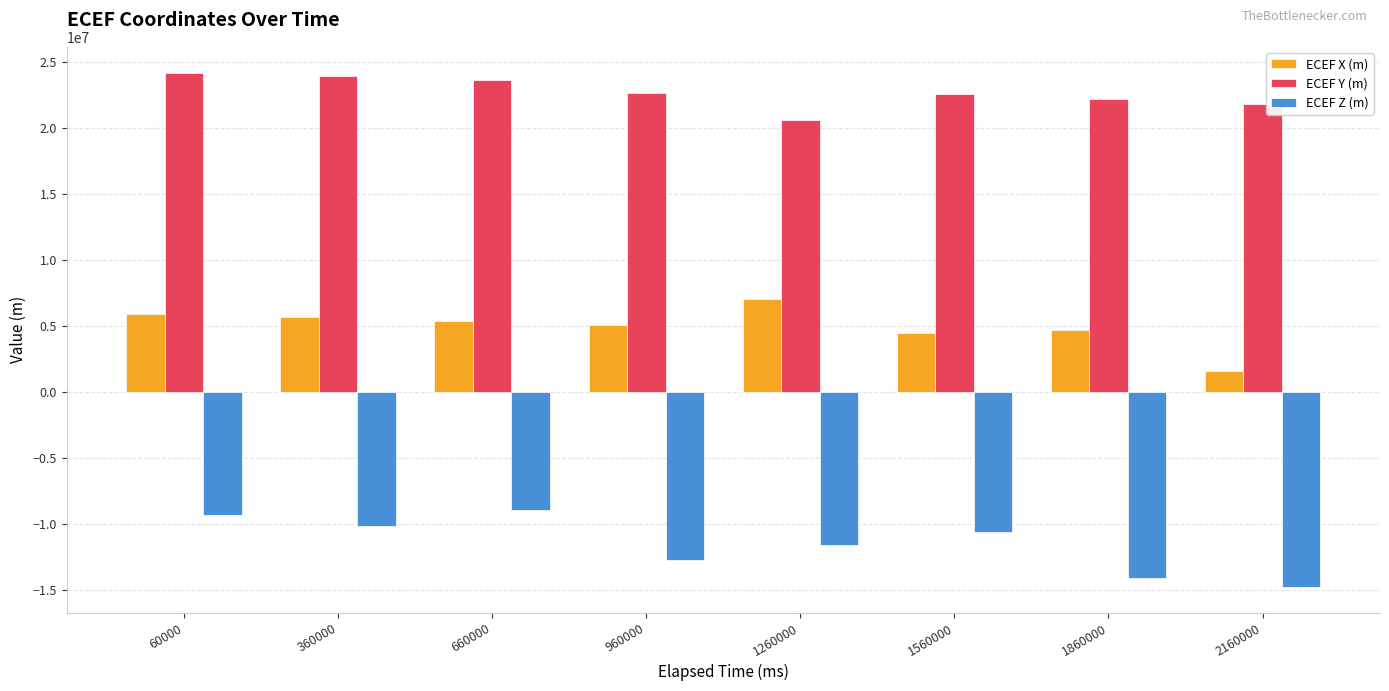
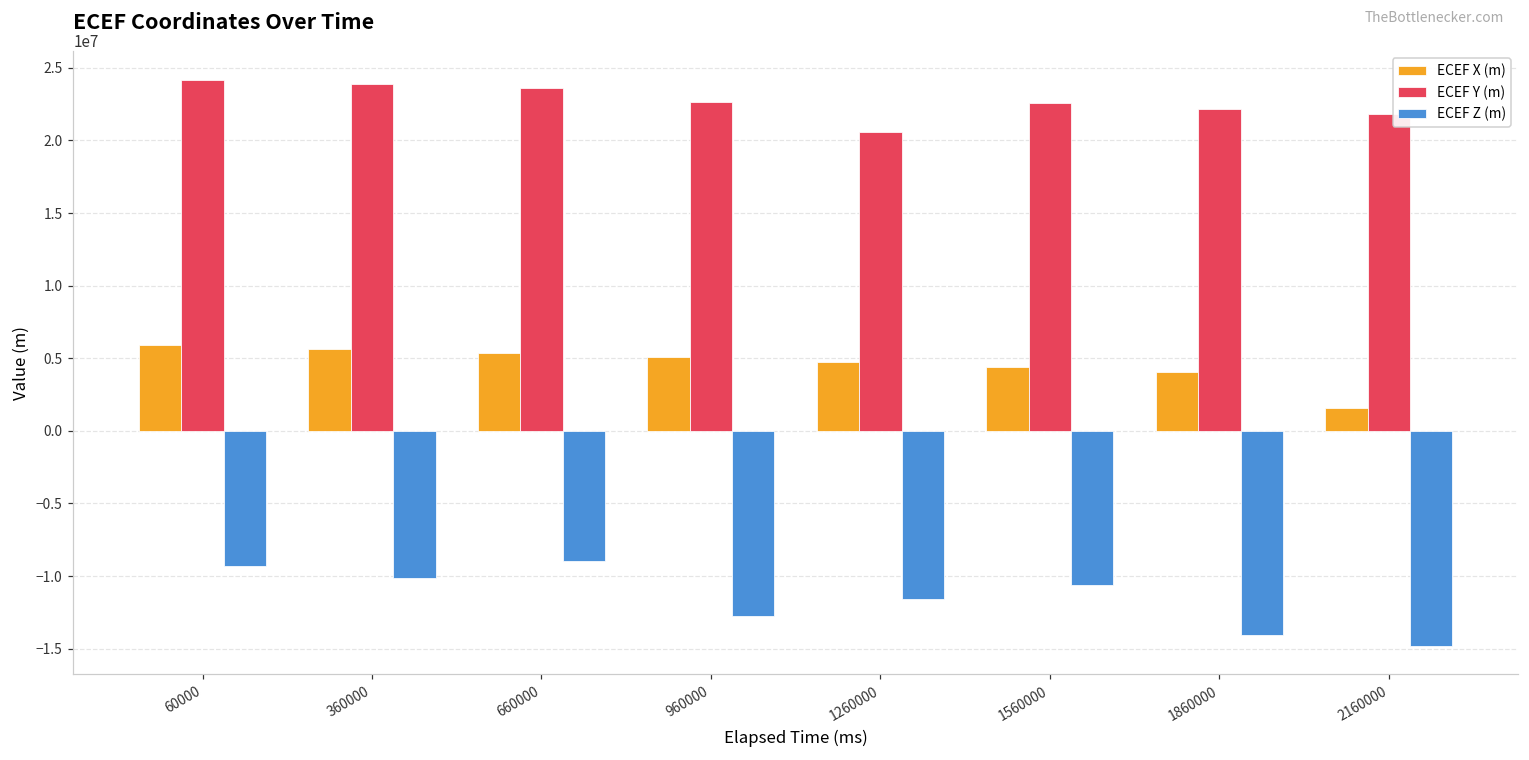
ECEF X (m), 1260000: 7000000 -> 4800000
ECEF X (m), 1860000: 4700000 -> 4100000
